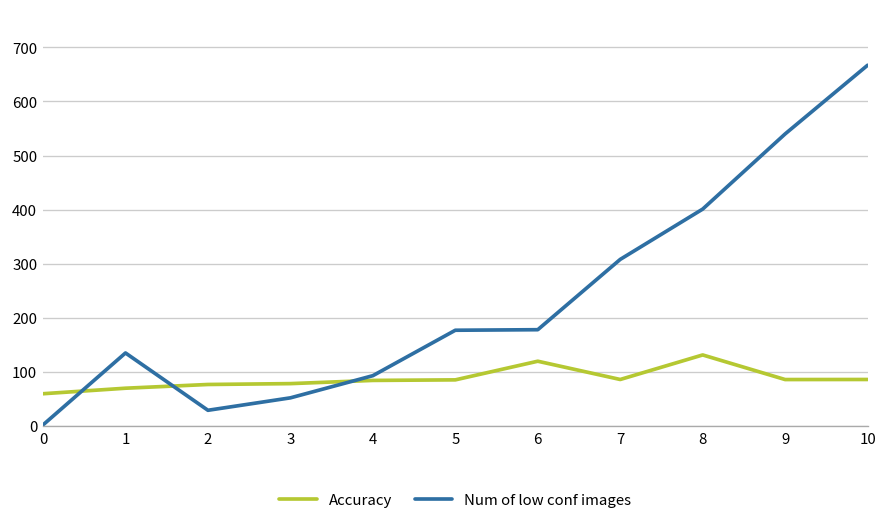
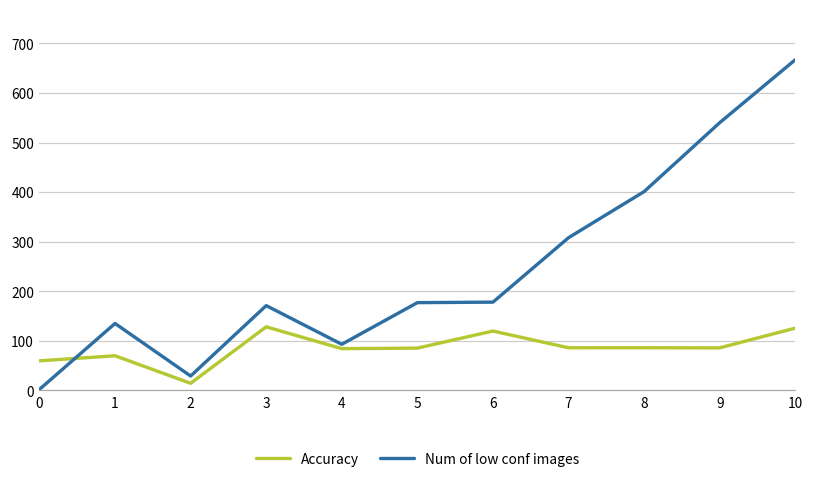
Accuracy, 2: 80 -> 10
Accuracy, 3: 80 -> 130
Num of low conf images, 3: 50 -> 170
Accuracy, 8: 130 -> 90
Accuracy, 10: 90 -> 130
